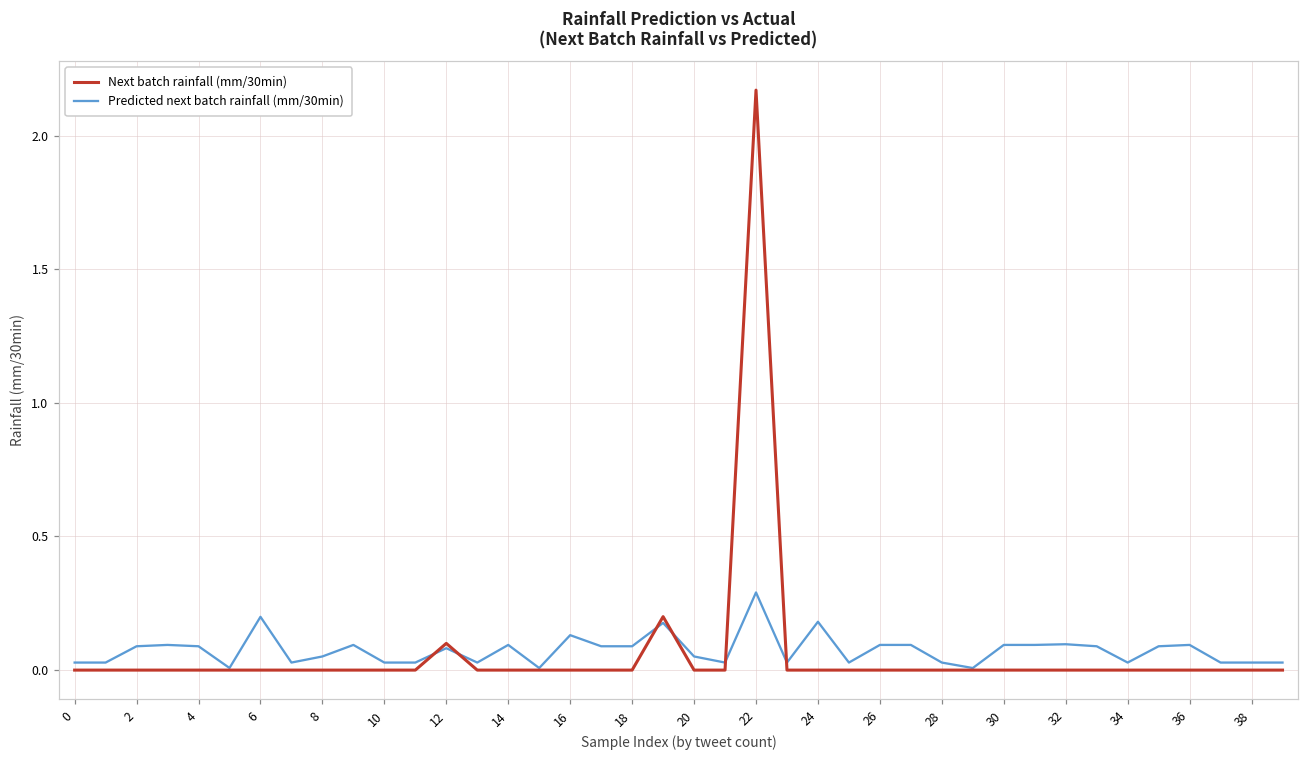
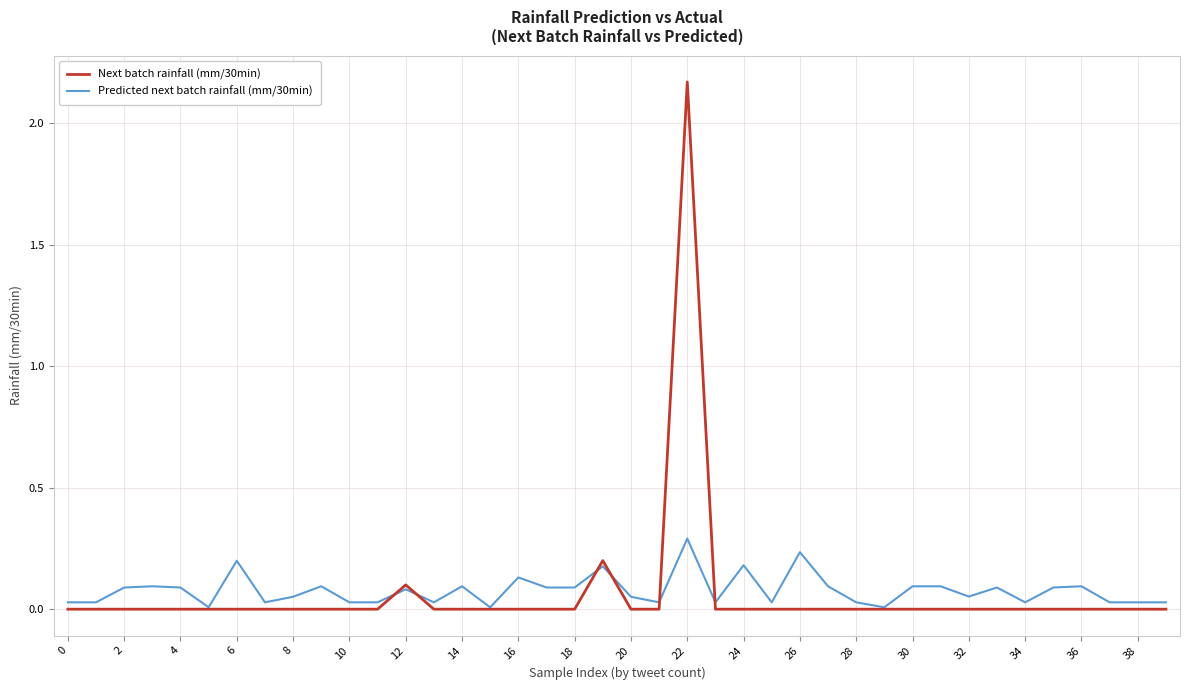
Predicted next batch rainfall (mm/30min), 26: 0.09 -> 0.23
Predicted next batch rainfall (mm/30min), 32: 0.10 -> 0.05
